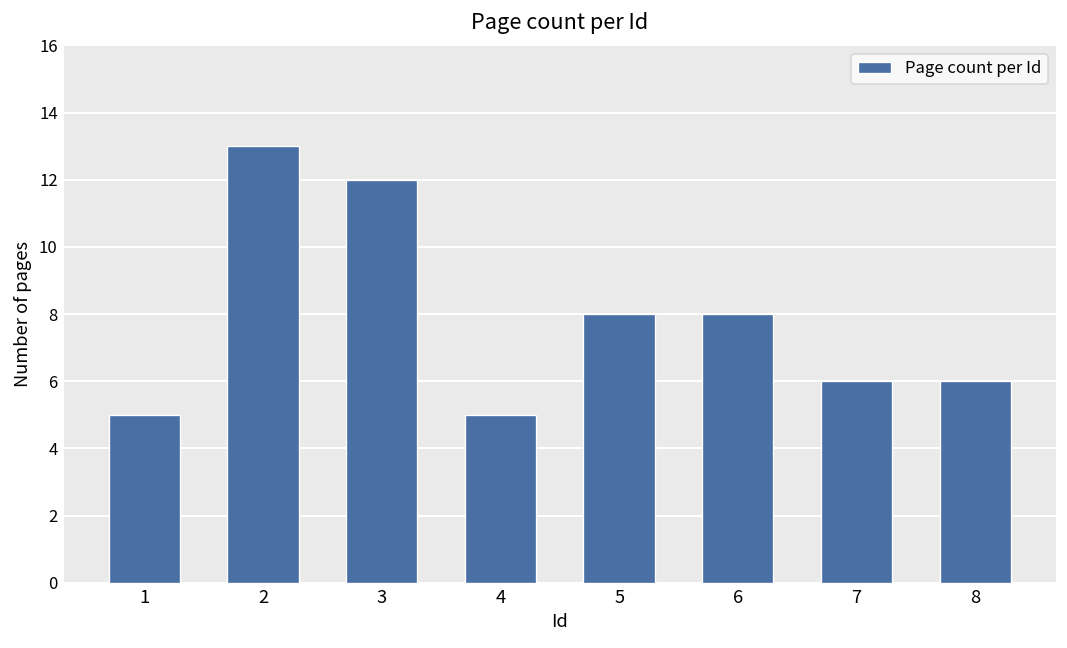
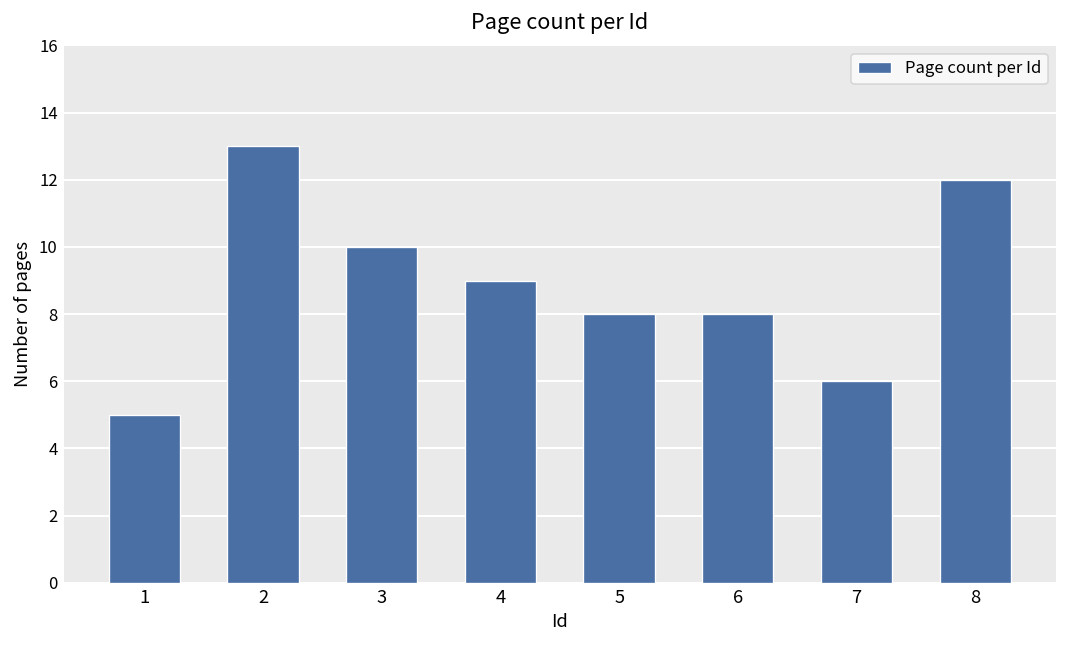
3: 12 -> 10
4: 5 -> 9
8: 6 -> 12
